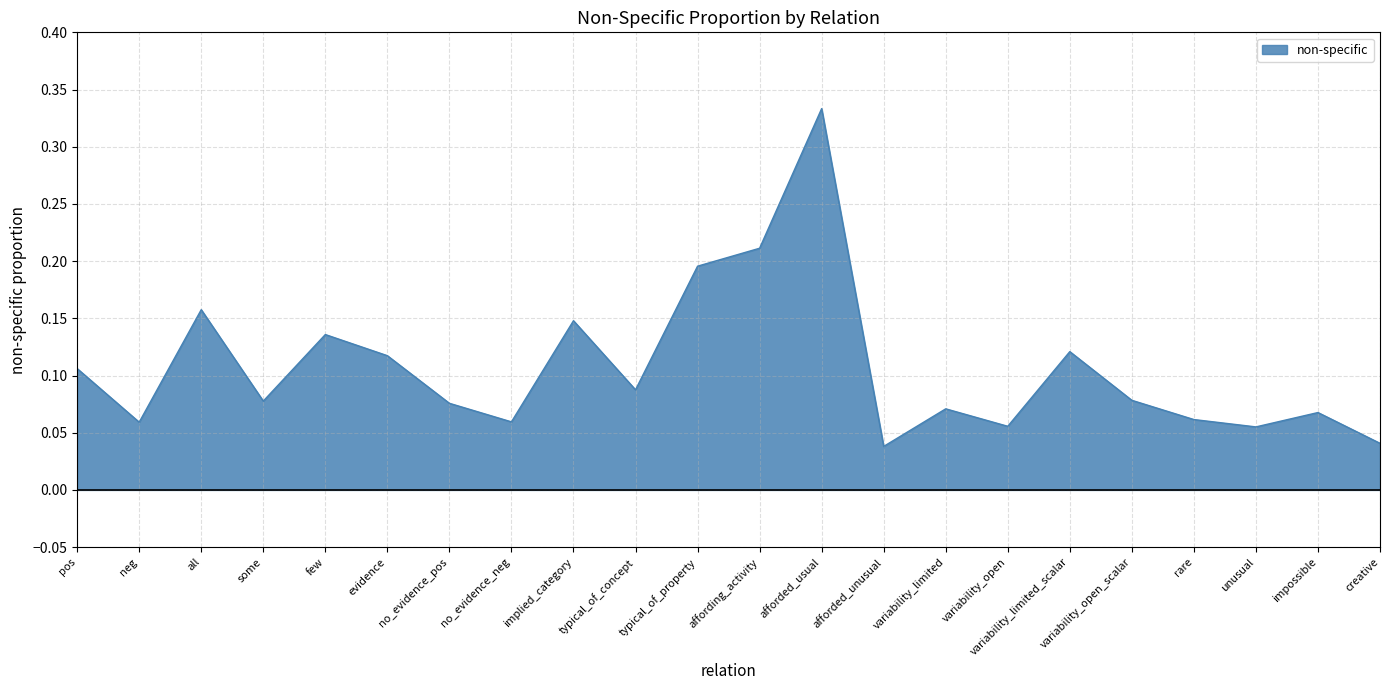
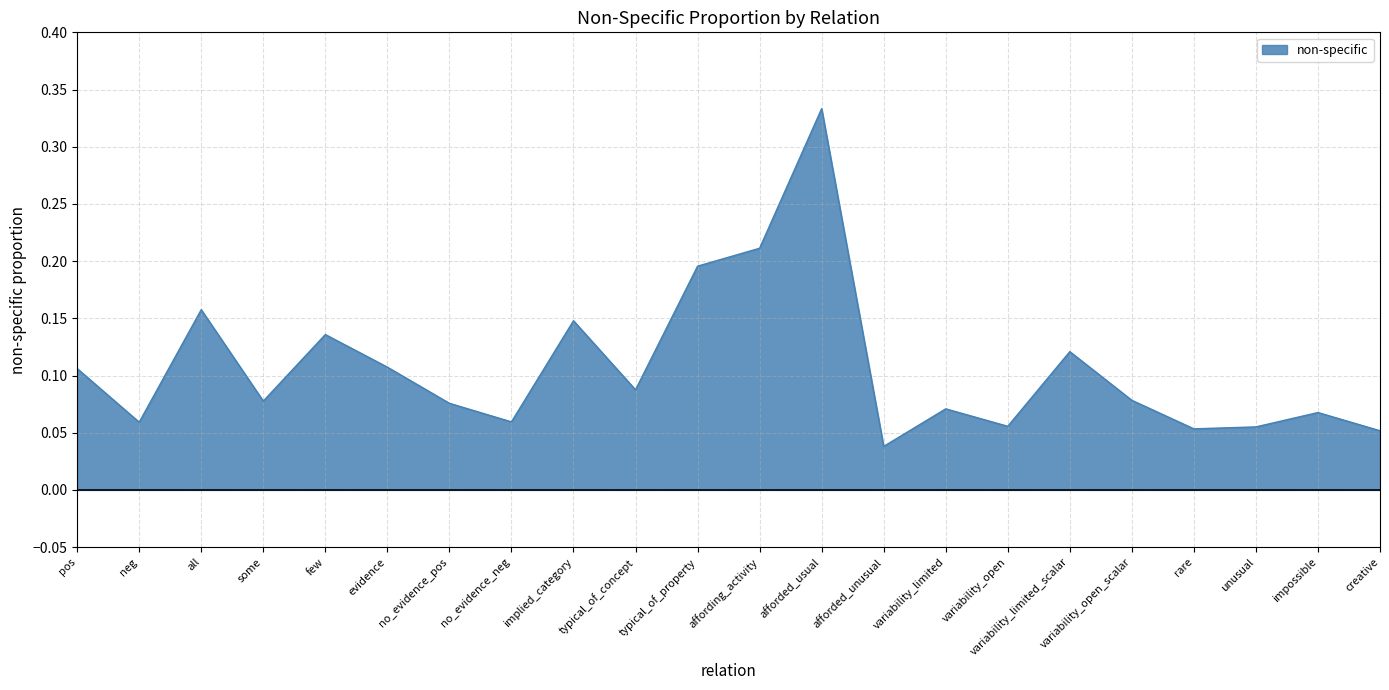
evidence: 0.117 -> 0.107
rare: 0.062 -> 0.053
creative: 0.041 -> 0.052
